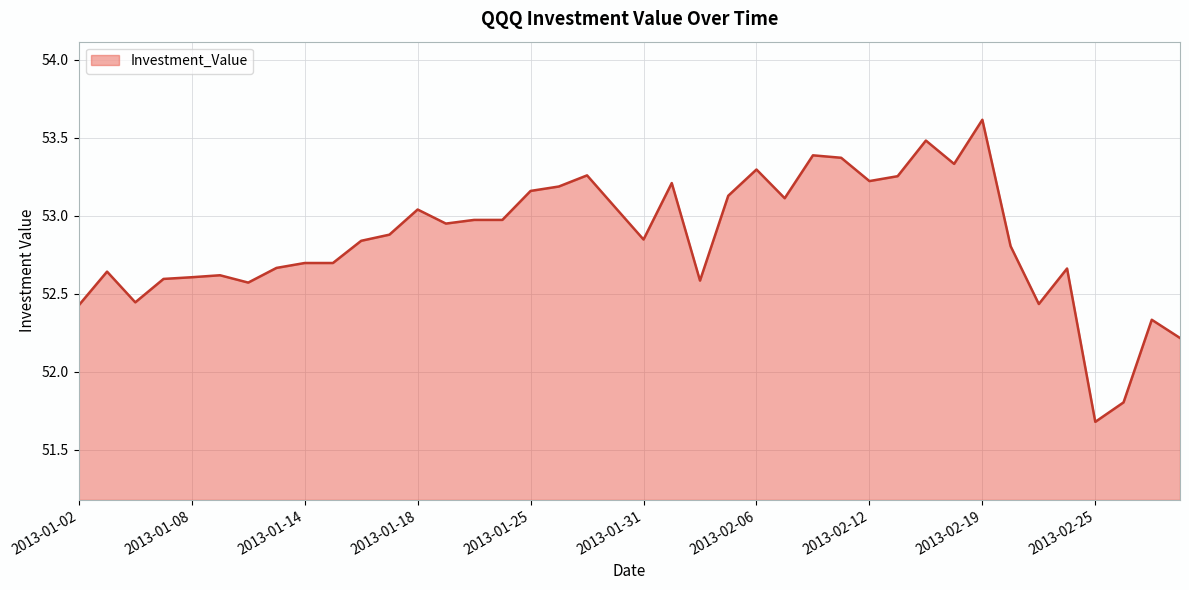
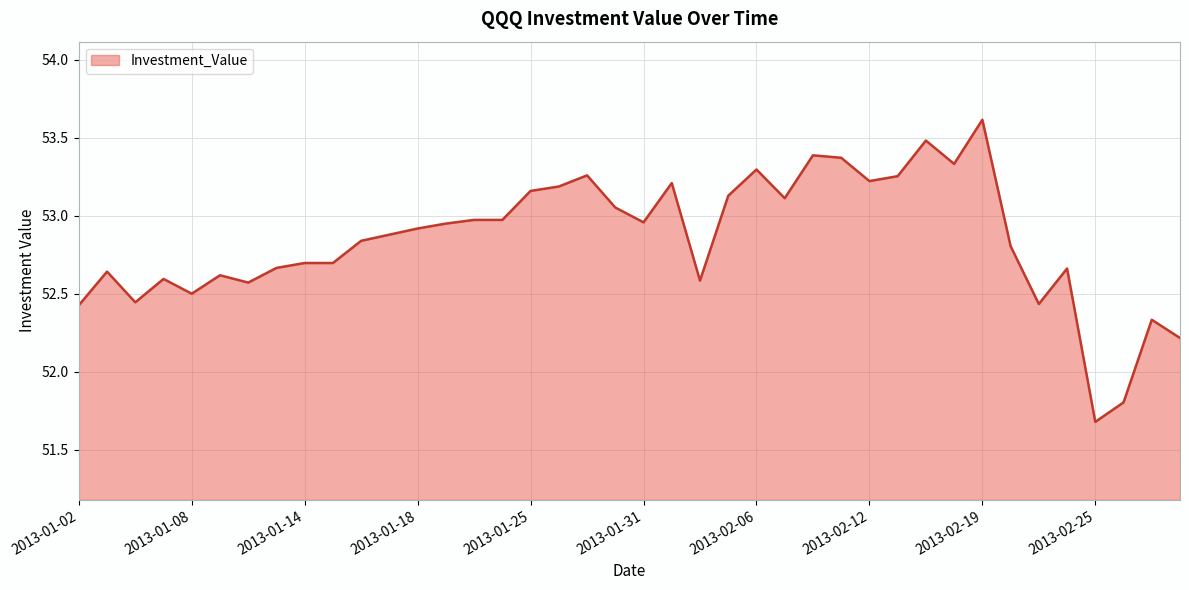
2013-01-08: 52.61 -> 52.50
2013-01-18: 53.04 -> 52.92
2013-01-31: 52.85 -> 52.96
